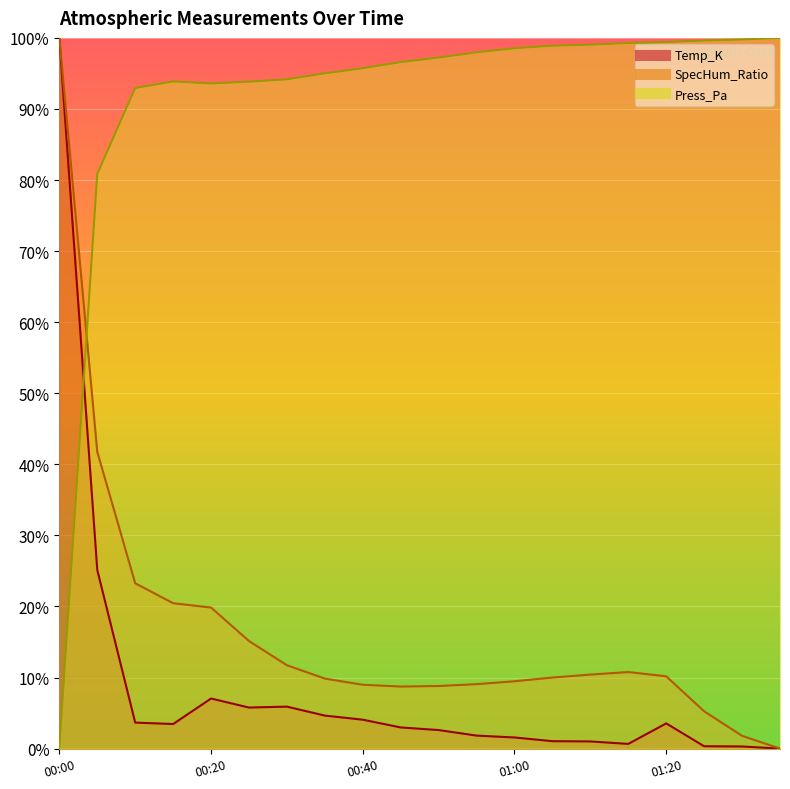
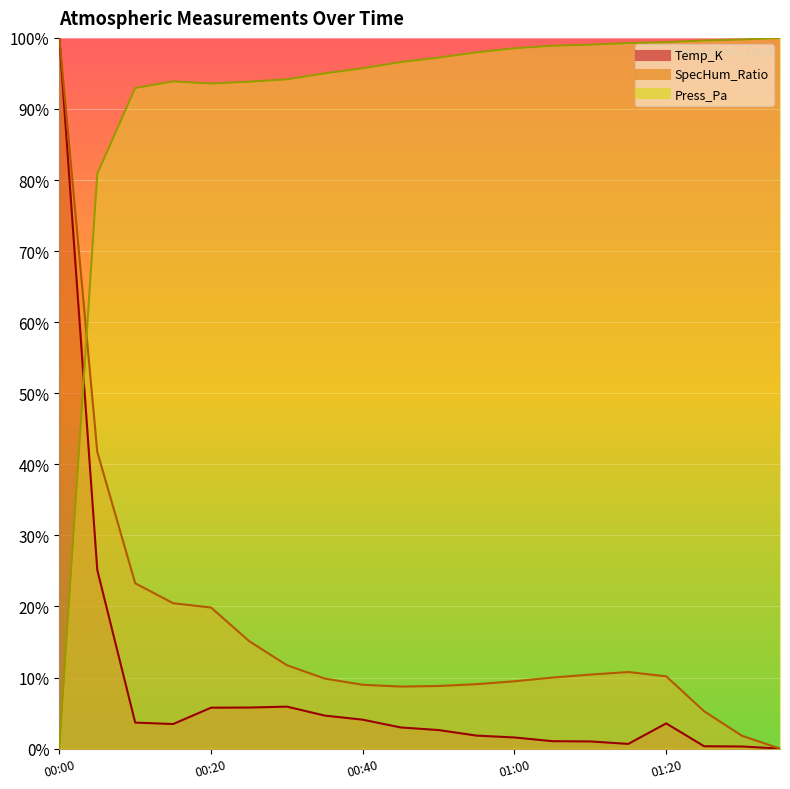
Temp_K, 00:20: 7% -> 6%
